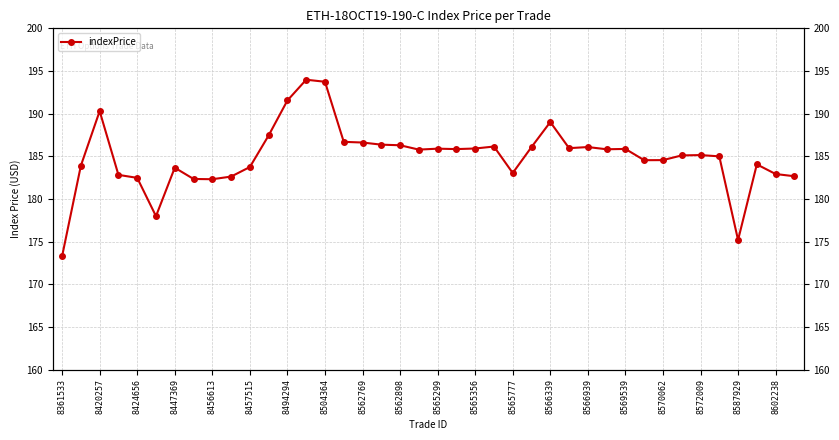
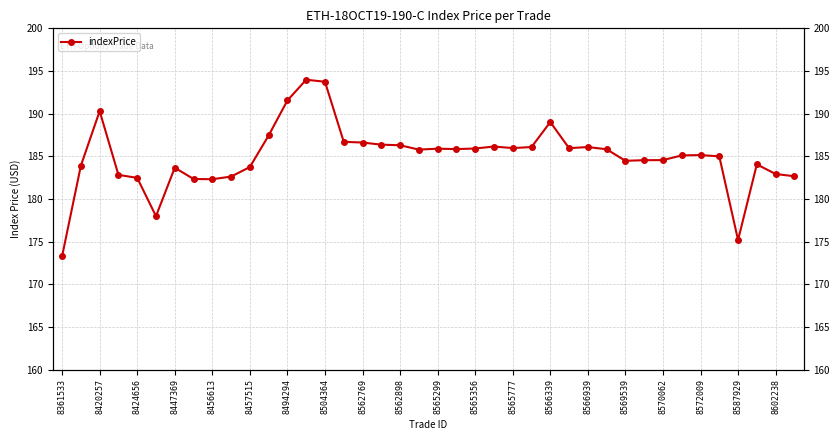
8565777: 183 -> 186
8569539: 186 -> 184
